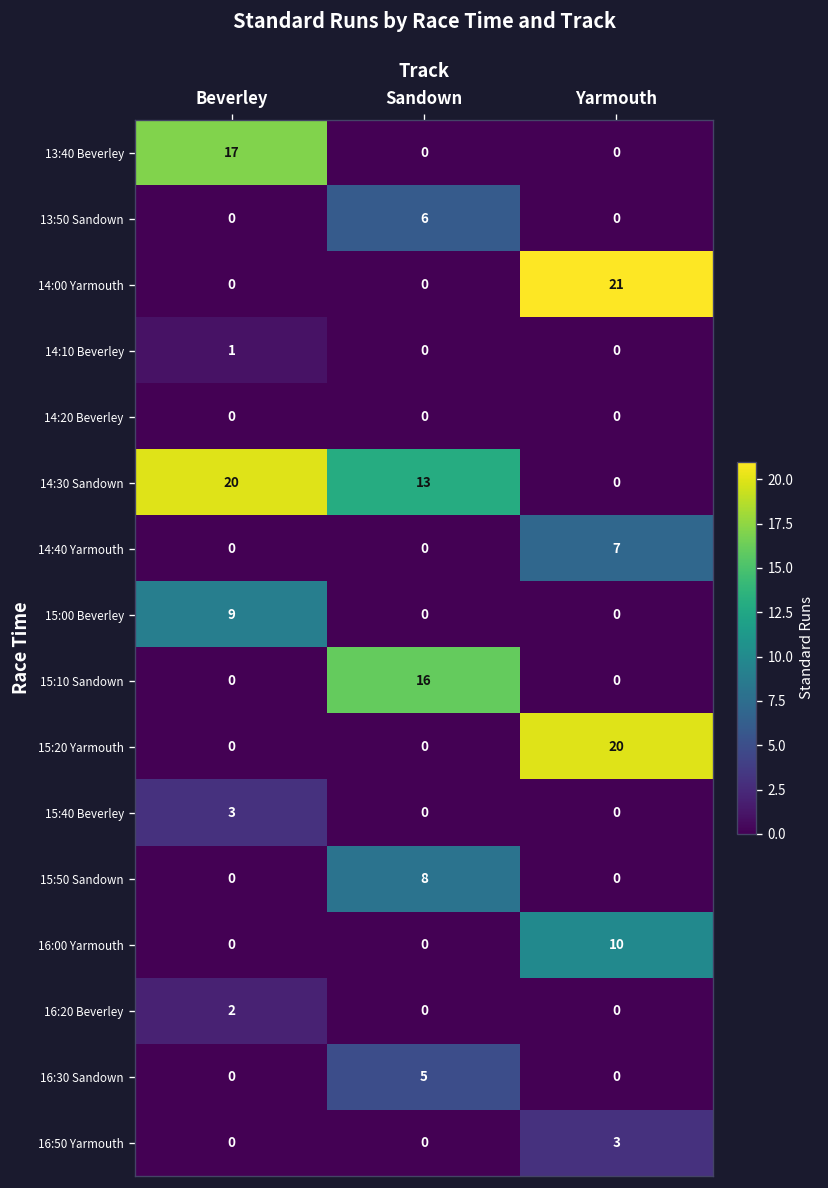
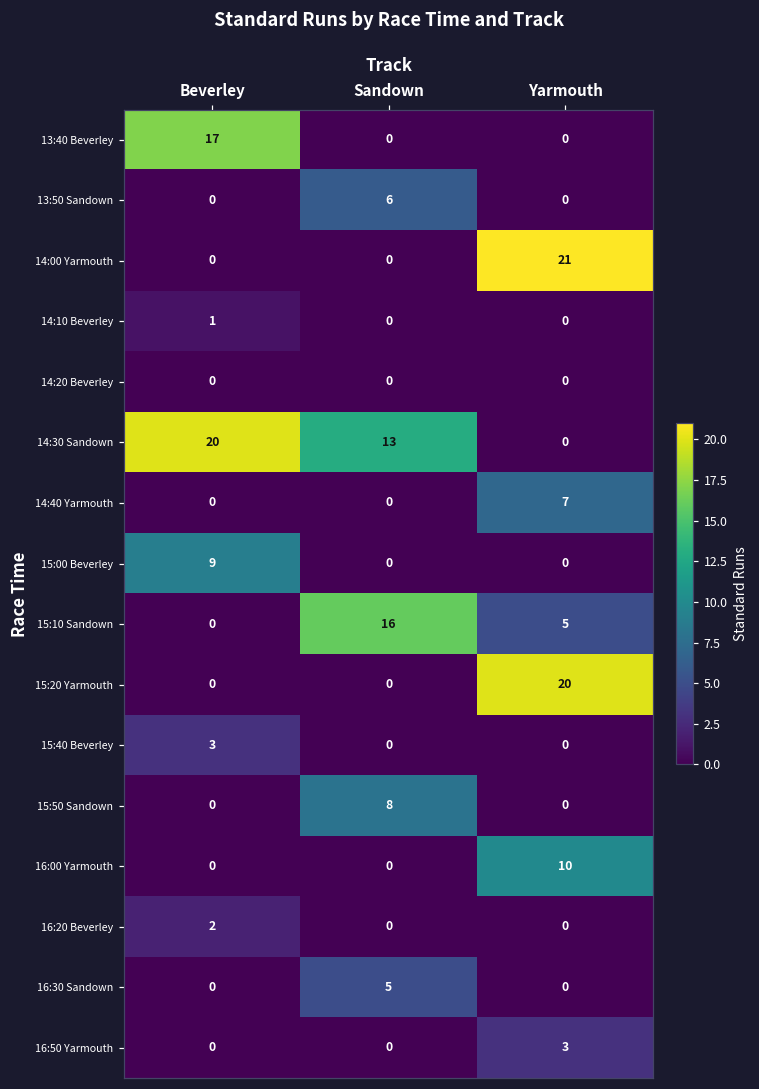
15:10 Sandown, Yarmouth: 0 -> 5
